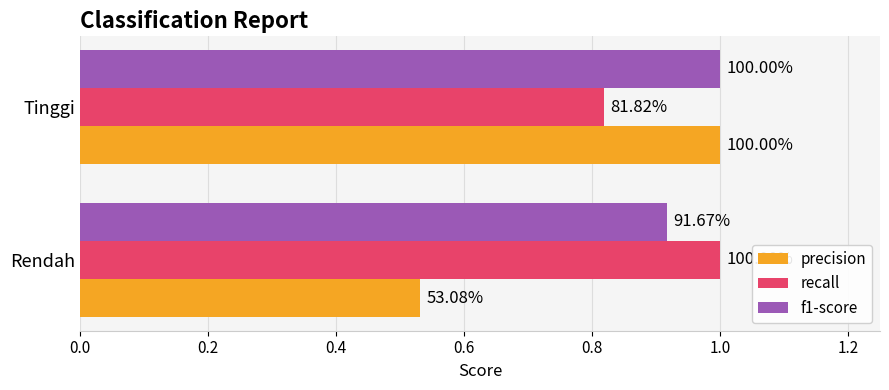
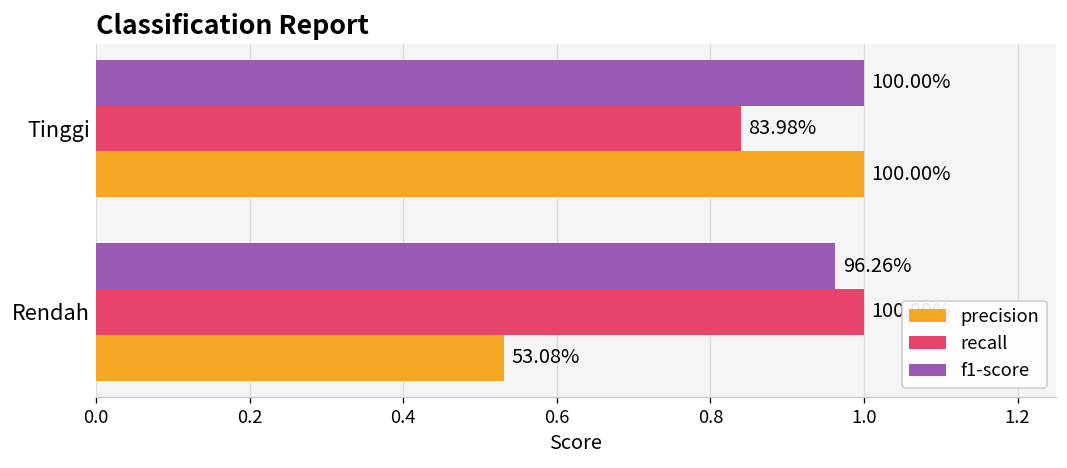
recall, Tinggi: 81.82% -> 83.98%
f1-score, Rendah: 91.67% -> 96.26%
